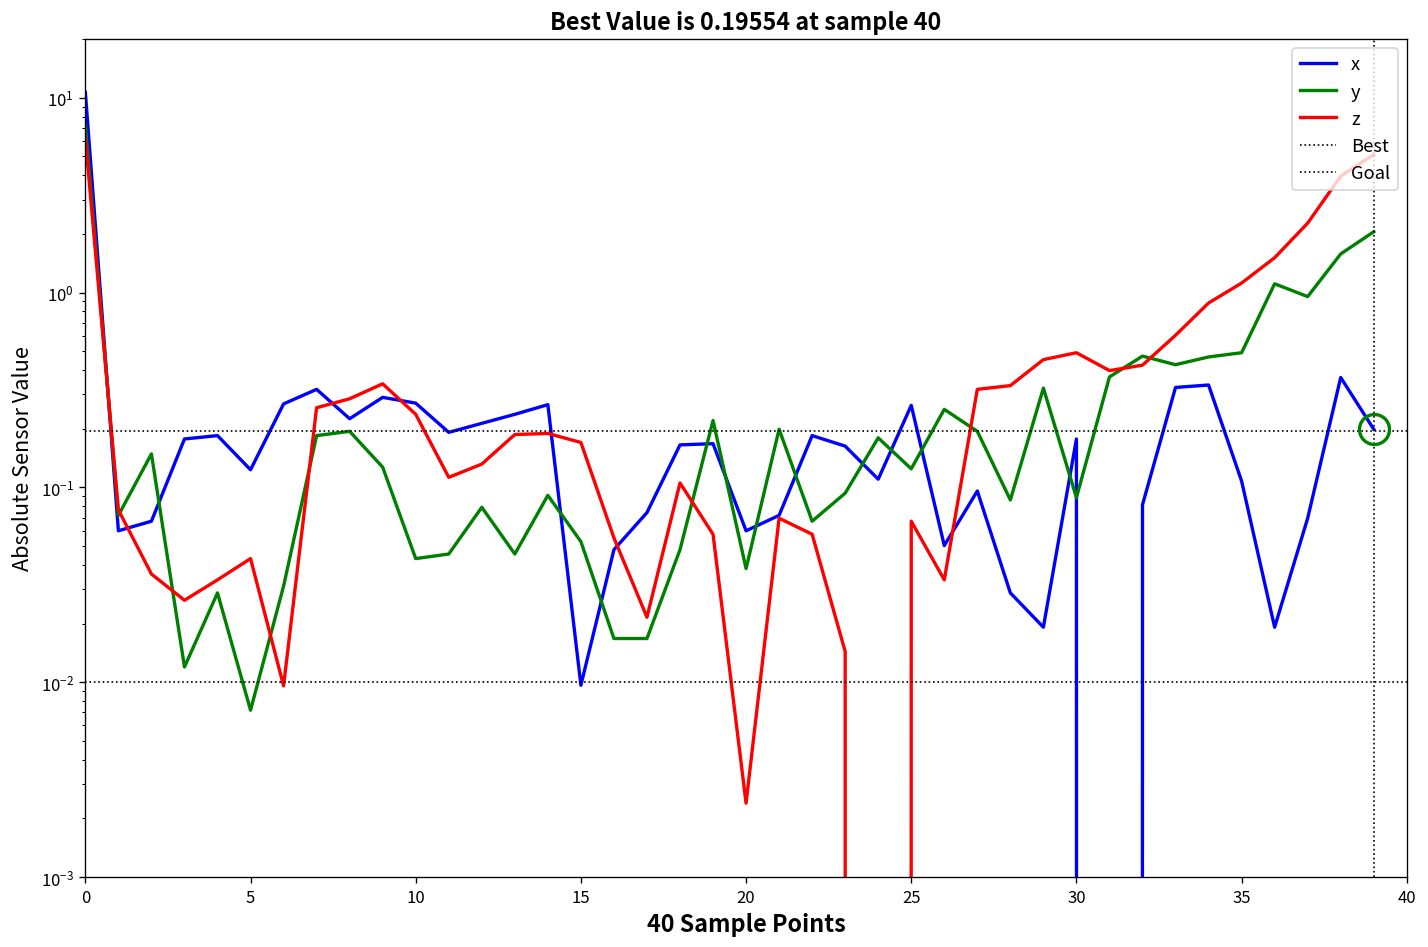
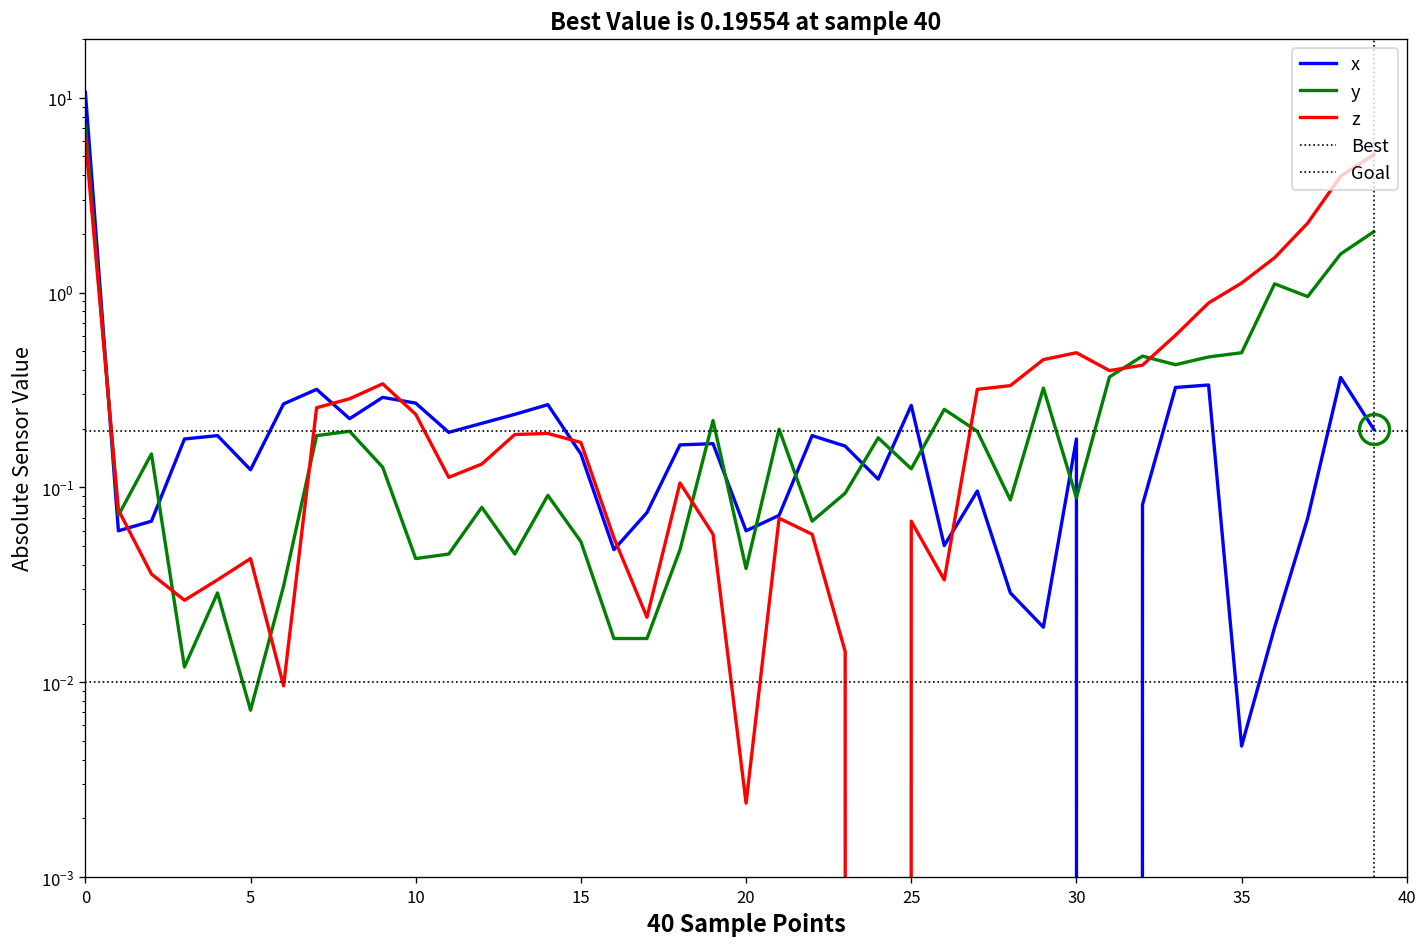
x, 15: 0.010 -> 0.15
x, 35: 0.11 -> 0.0047
